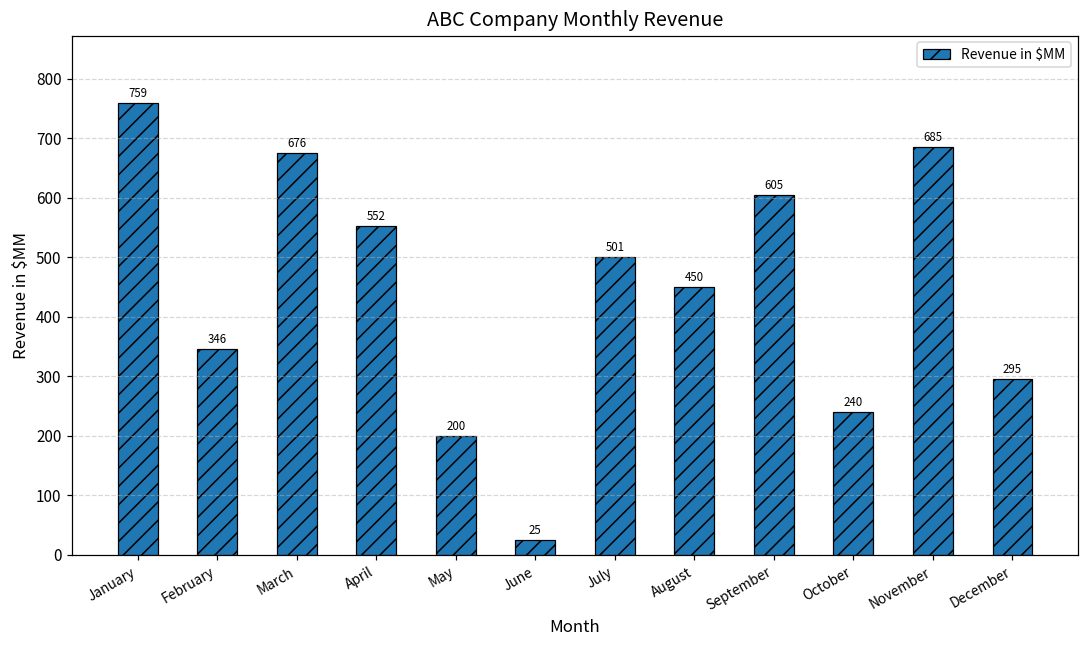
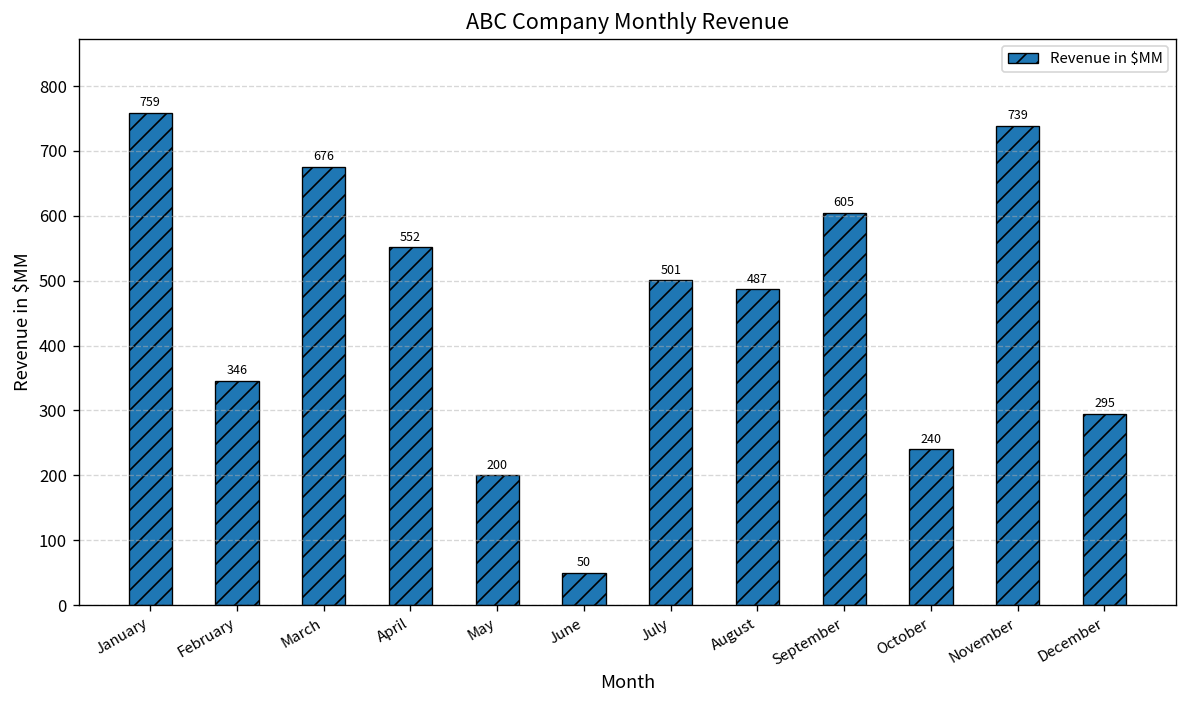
June: 25 -> 50
August: 450 -> 487
November: 685 -> 739
